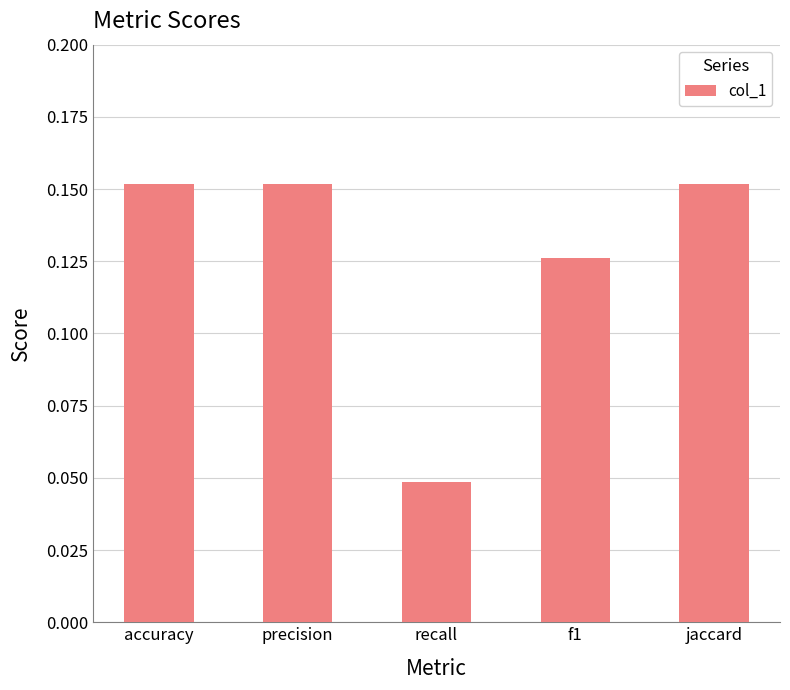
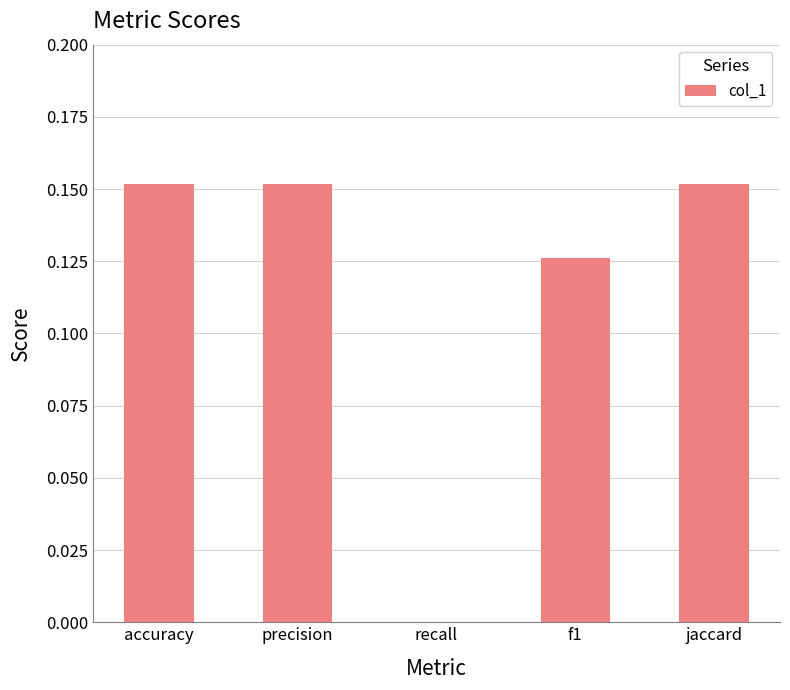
recall: 0.048 -> 0.000
